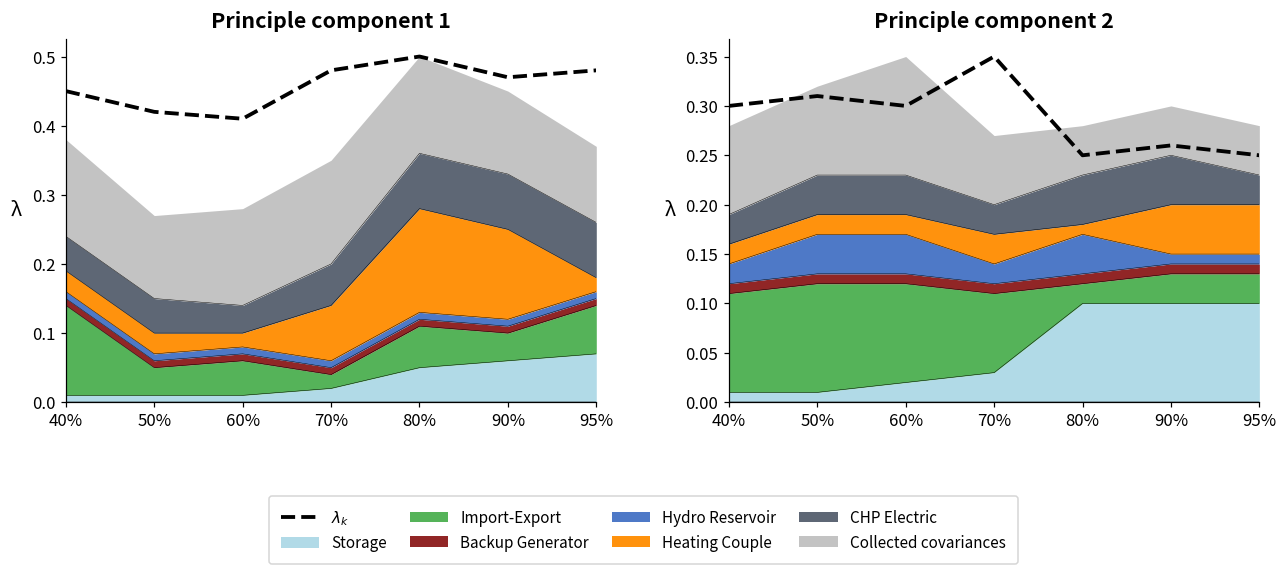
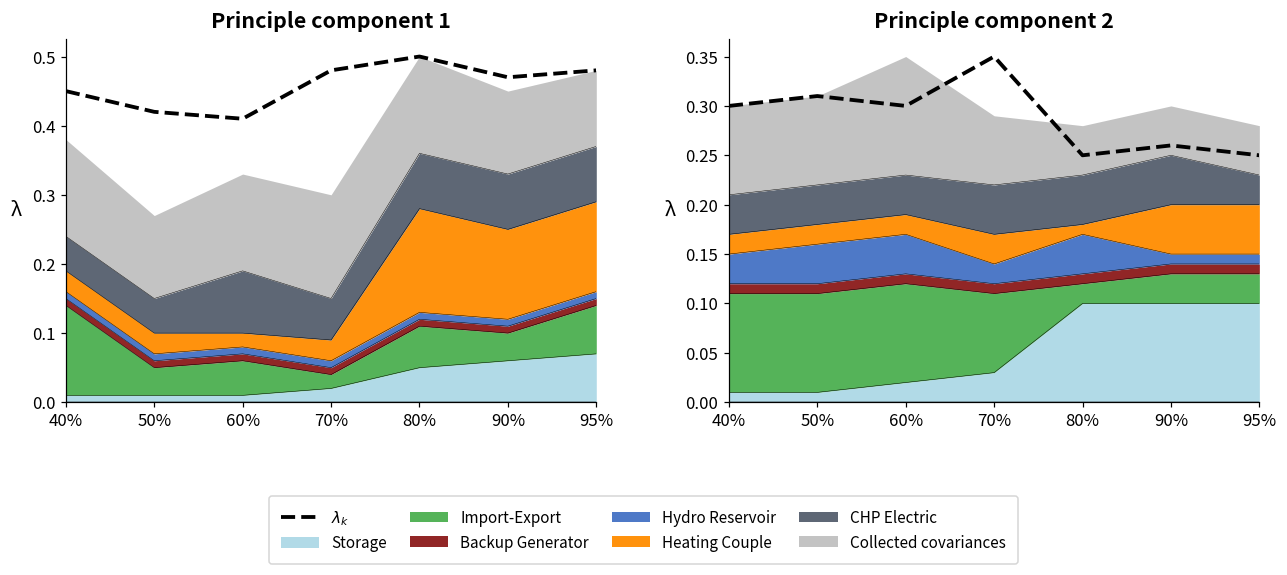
Principle component 1, CHP Electric, 60%: 0.04 -> 0.09
Principle component 1, Heating Couple, 70%: 0.08 -> 0.03
Principle component 1, Heating Couple, 95%: 0.02 -> 0.13
Principle component 2, Hydro Reservoir, 40%: 0.02 -> 0.03
Principle component 2, CHP Electric, 40%: 0.03 -> 0.04
Principle component 2, Import-Export, 50%: 0.11 -> 0.10
Principle component 2, CHP Electric, 70%: 0.03 -> 0.05
